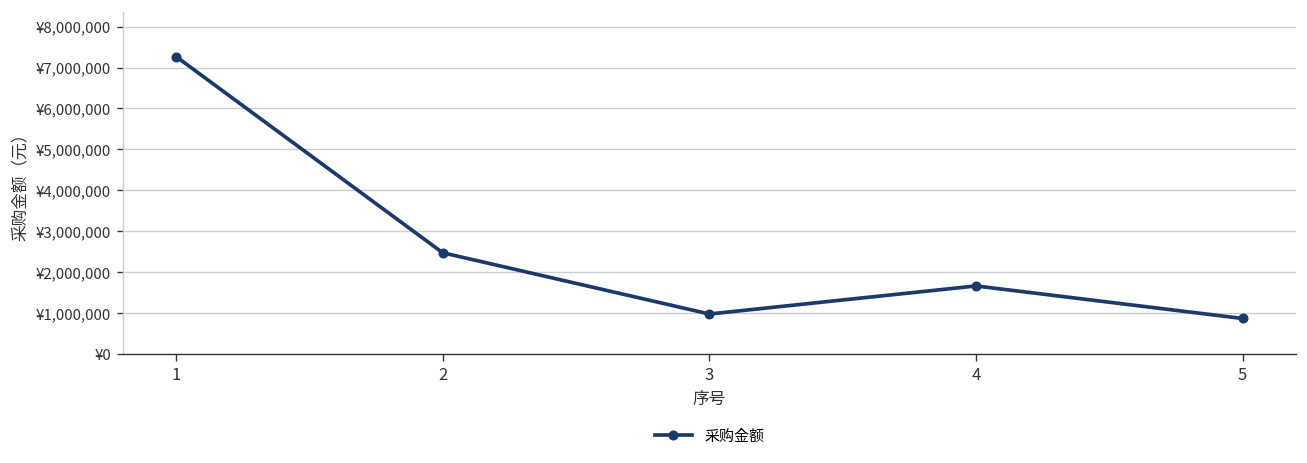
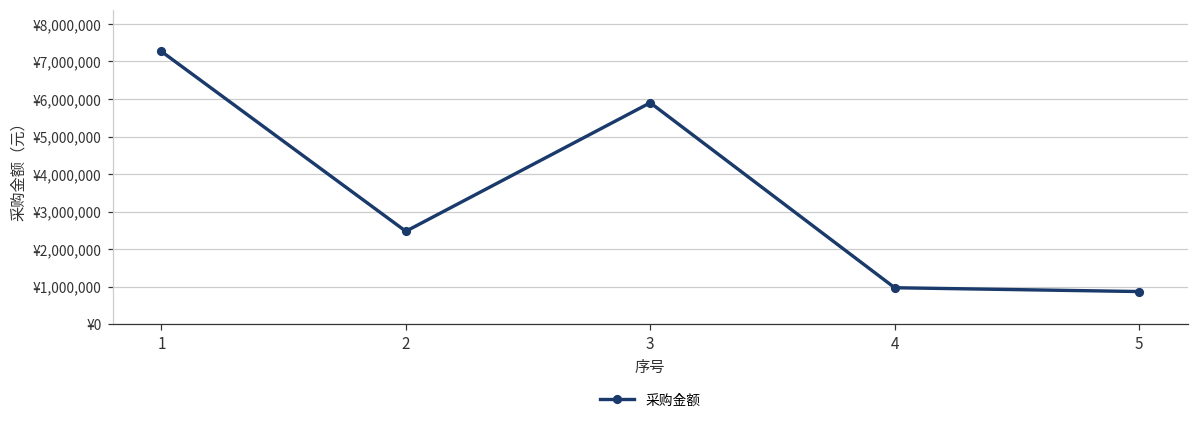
3: ¥1,000,000 -> ¥5,900,000
4: ¥1,700,000 -> ¥1,000,000
